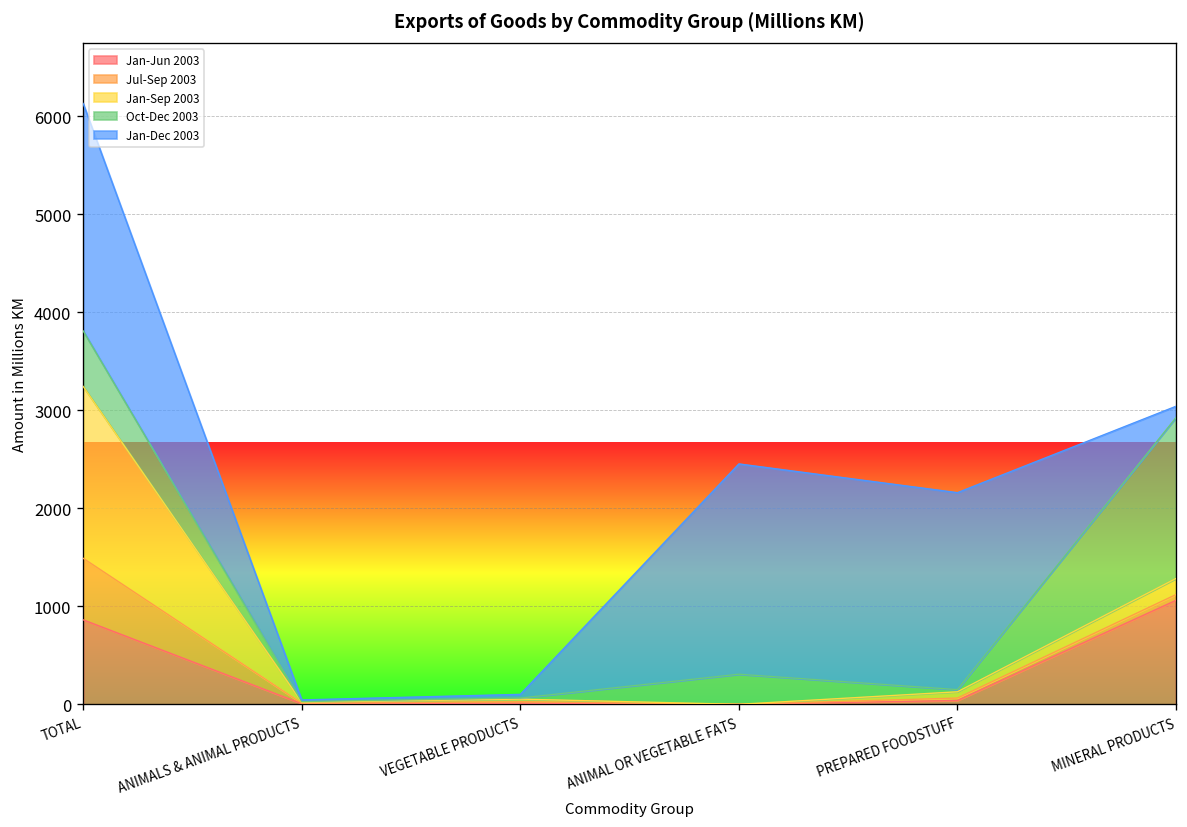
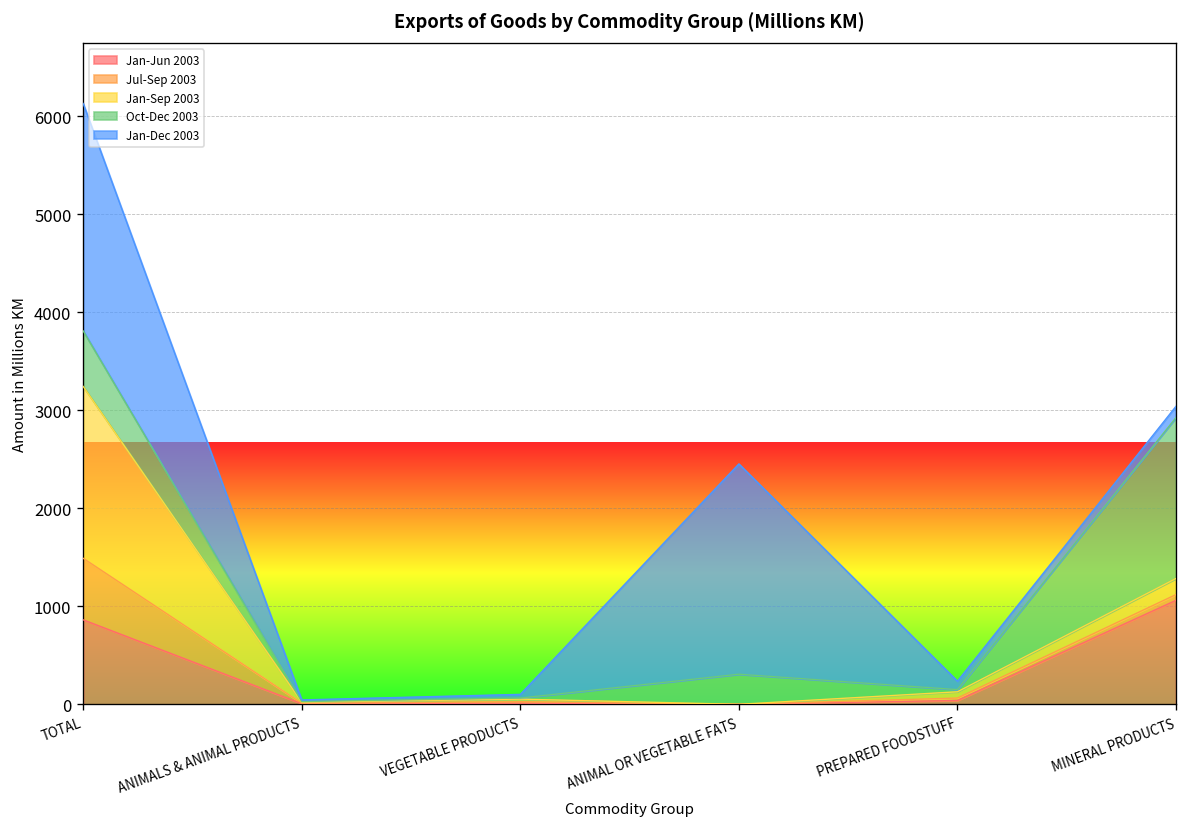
Jan-Dec 2003, PREPARED FOODSTUFF: 2000 -> 100
